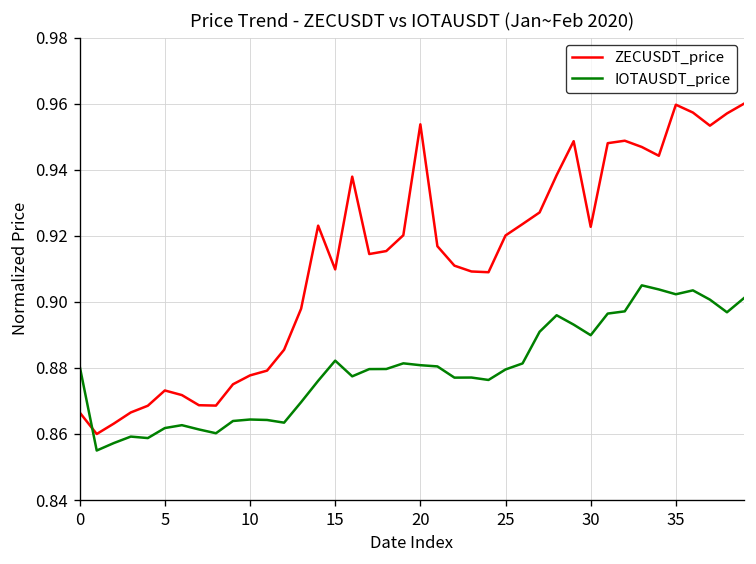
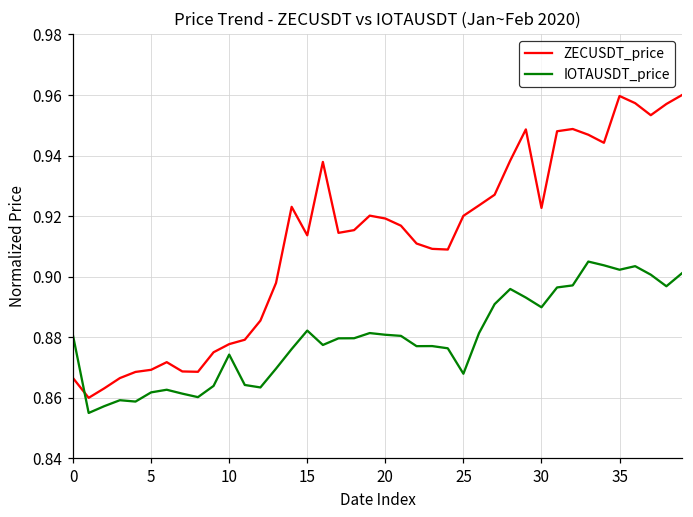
ZECUSDT_price, 5: 0.873 -> 0.869
IOTAUSDT_price, 10: 0.864 -> 0.874
ZECUSDT_price, 15: 0.910 -> 0.914
ZECUSDT_price, 20: 0.954 -> 0.919
IOTAUSDT_price, 25: 0.880 -> 0.868
